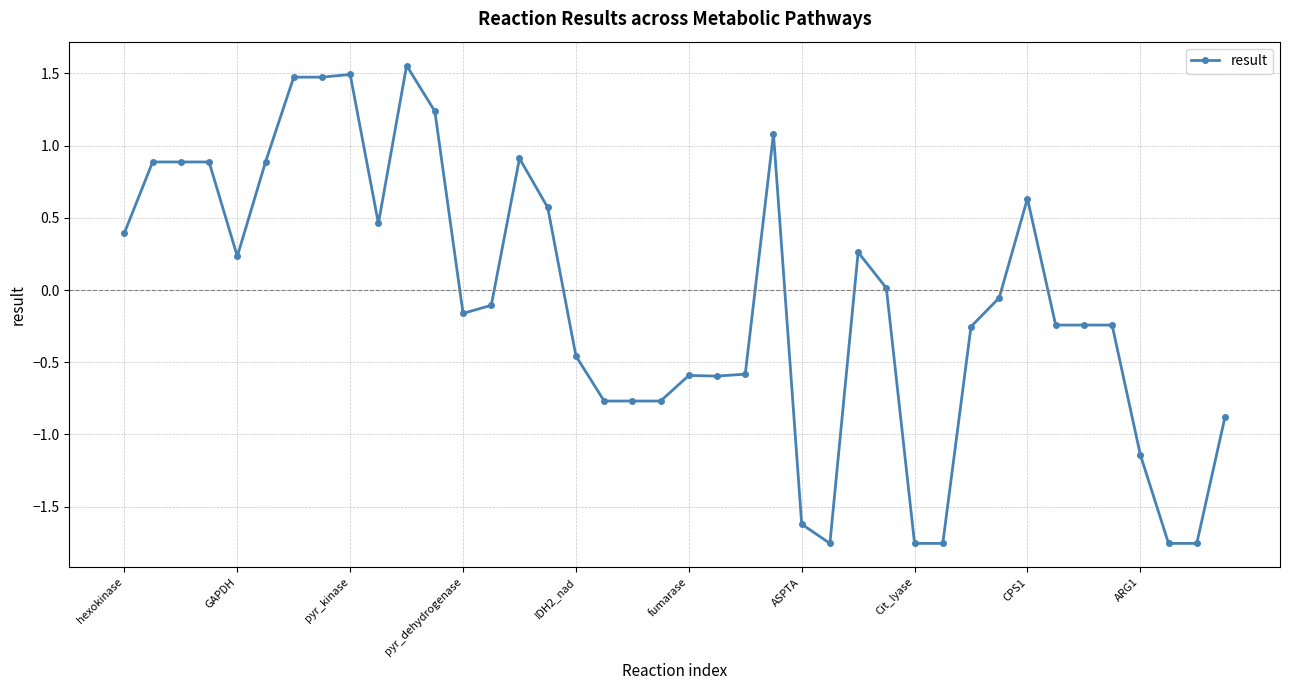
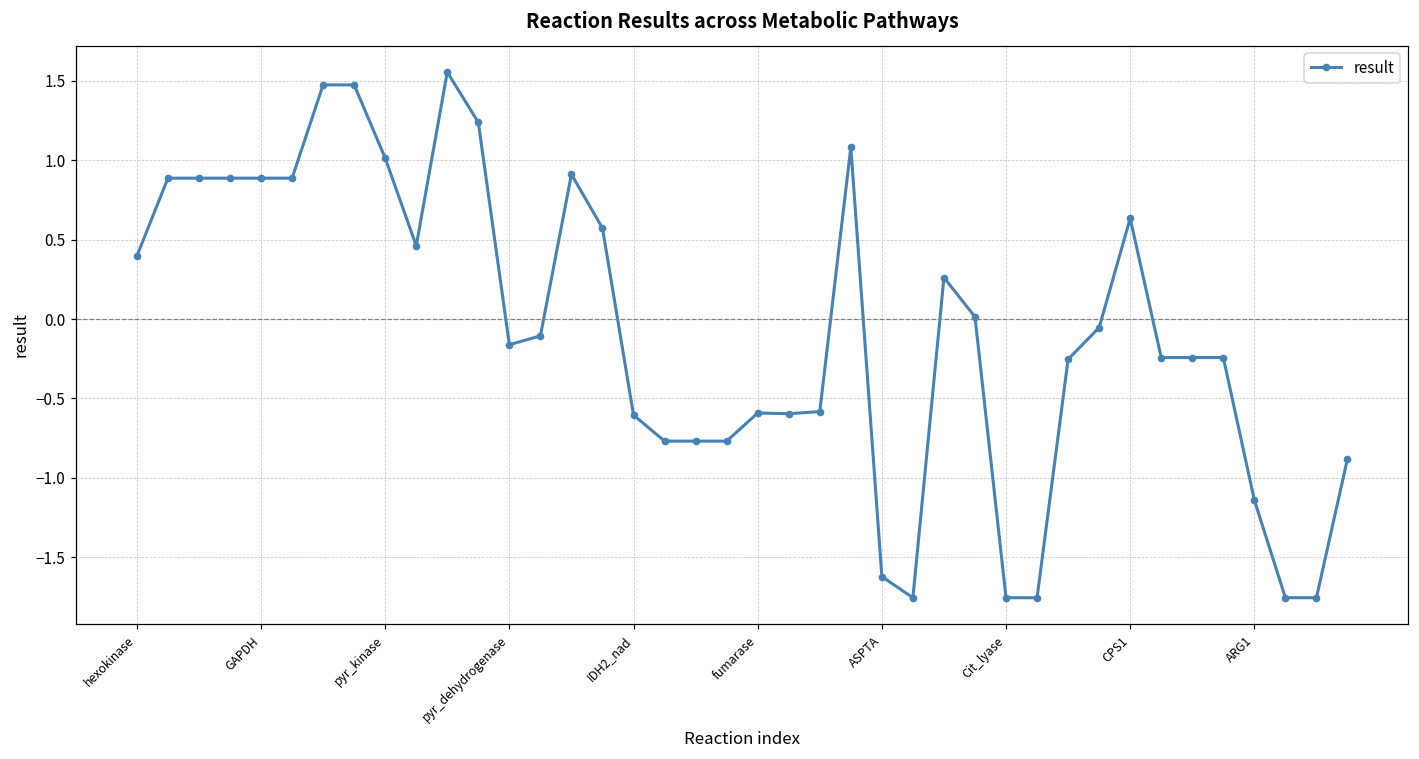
GAPDH: 0.23 -> 0.89
pyr_kinase: 1.49 -> 1.01
IDH2_nad: -0.46 -> -0.60
